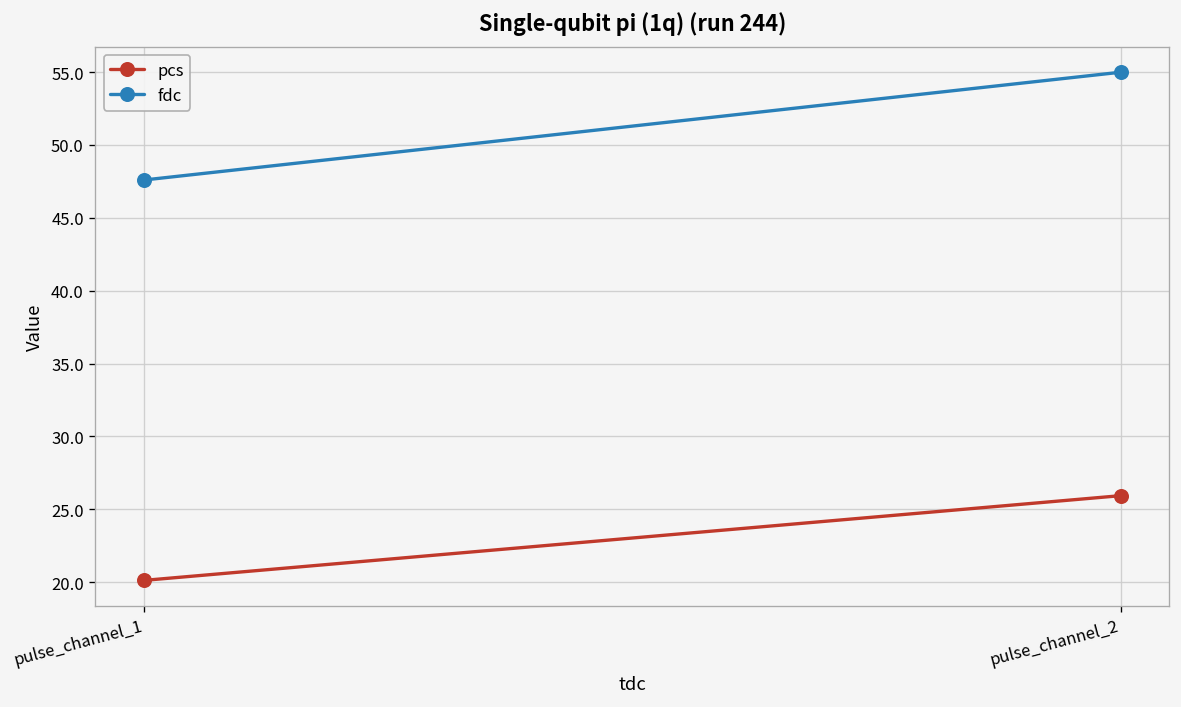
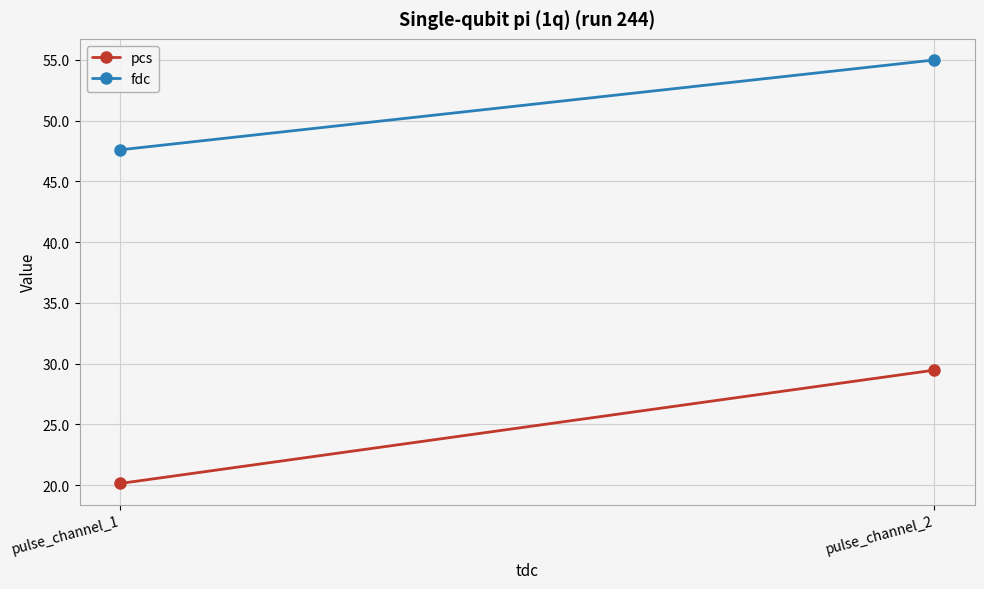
pcs, pulse_channel_2: 25.9 -> 29.5
